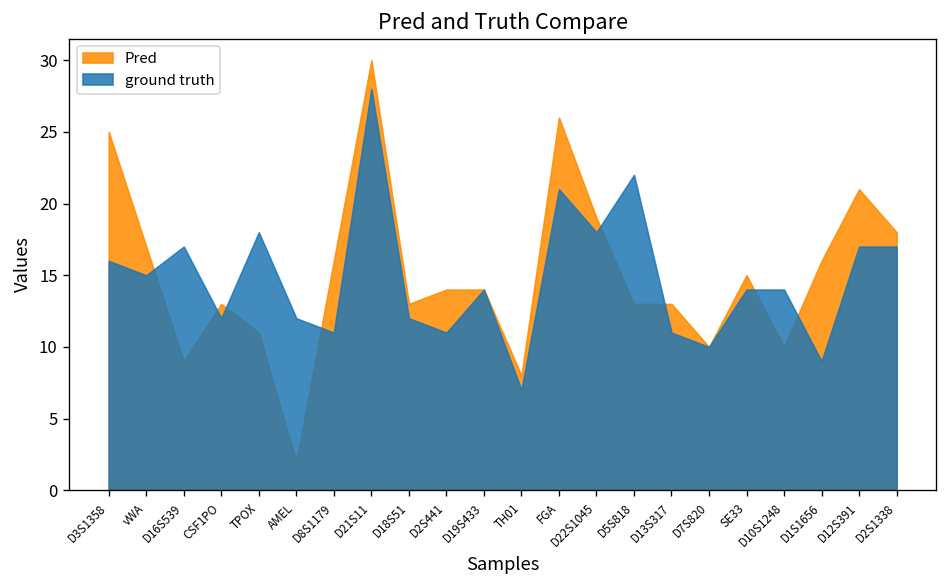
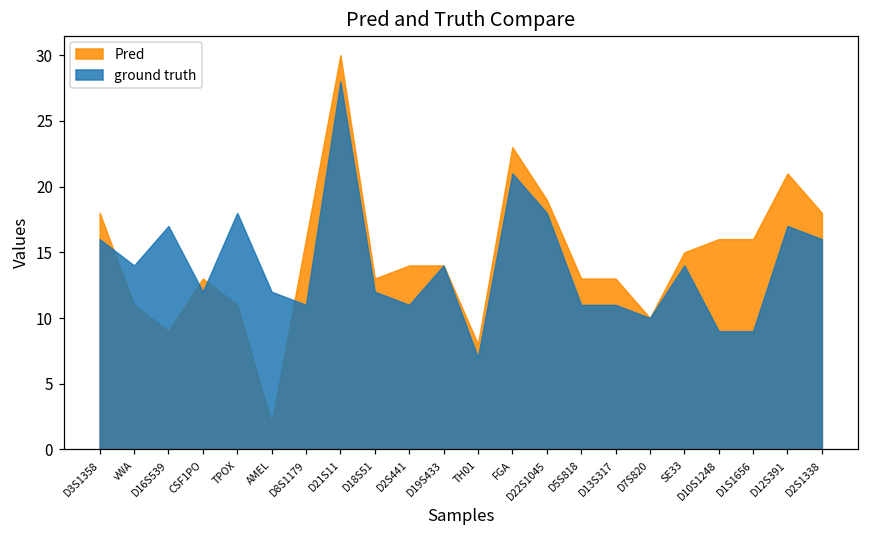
Pred, D3S1358: 25 -> 18
Pred, vWA: 17 -> 11
ground truth, vWA: 15 -> 14
Pred, FGA: 26 -> 23
ground truth, D5S818: 22 -> 11
Pred, D10S1248: 10 -> 16
ground truth, D10S1248: 14 -> 9
ground truth, D2S1338: 17 -> 16
